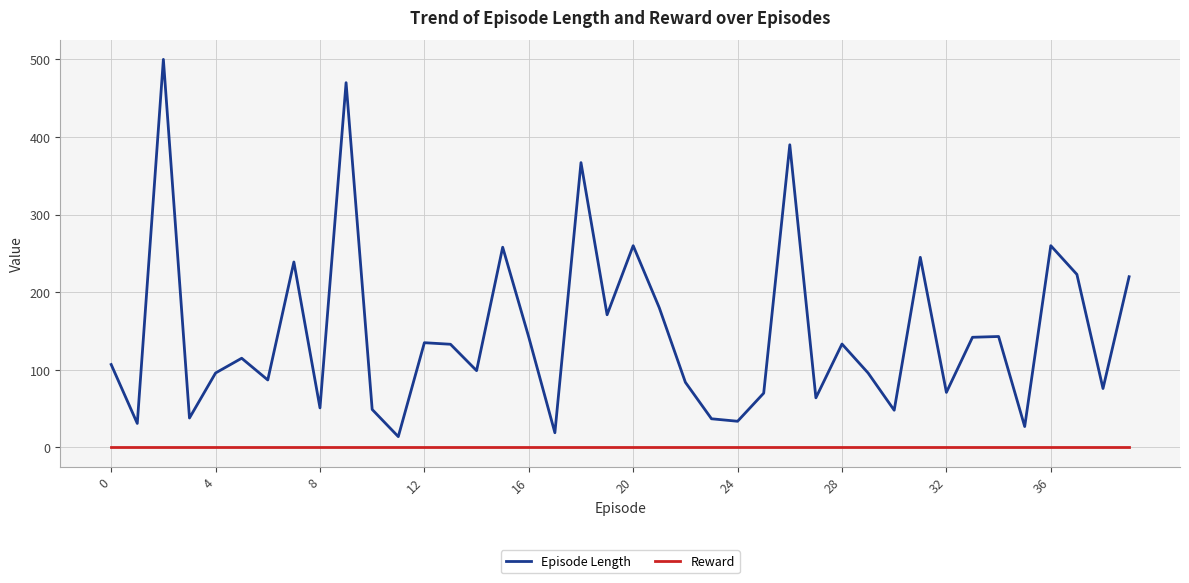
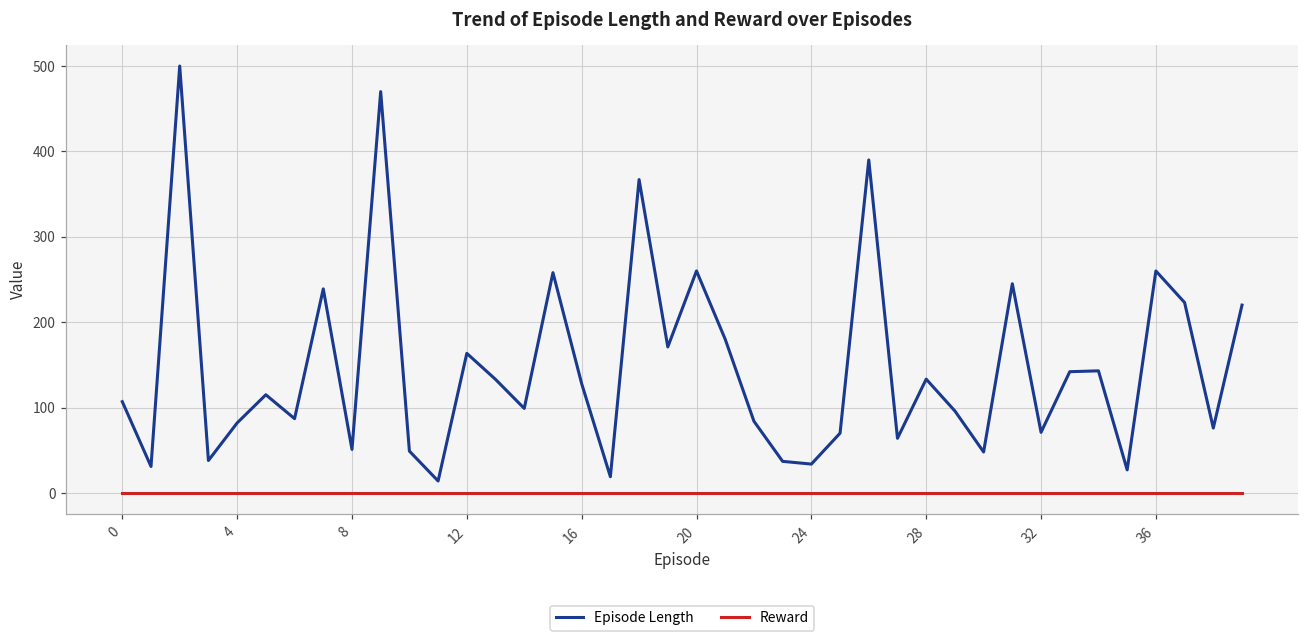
Episode Length, 4: 100 -> 80
Episode Length, 12: 140 -> 160
Episode Length, 16: 140 -> 130
